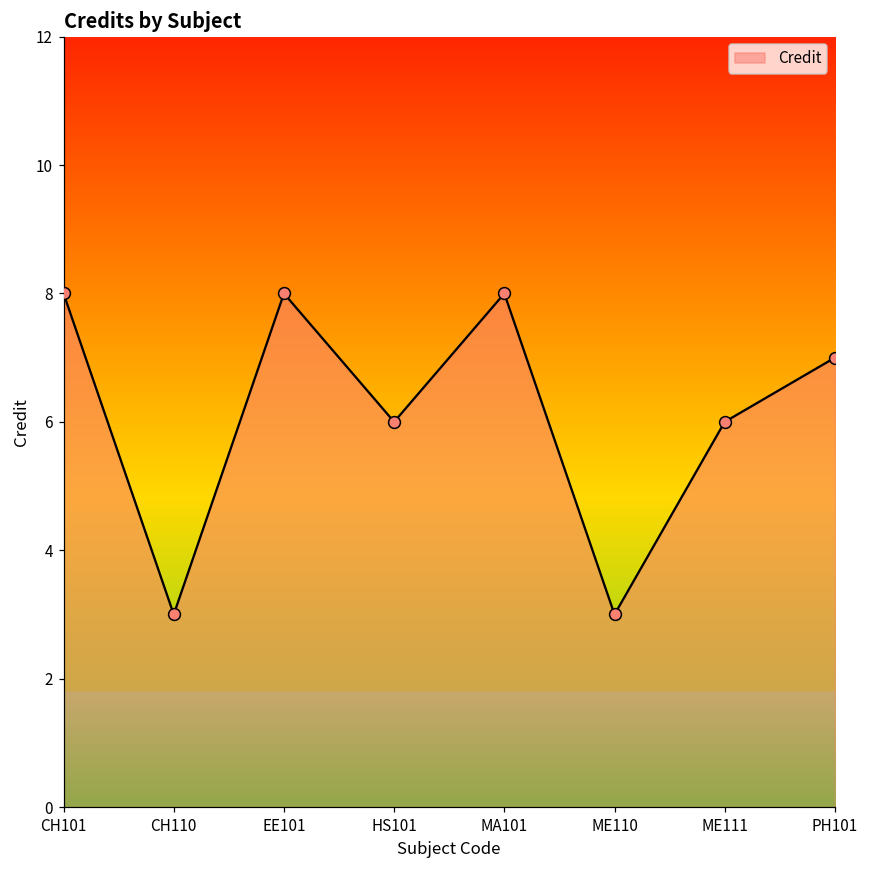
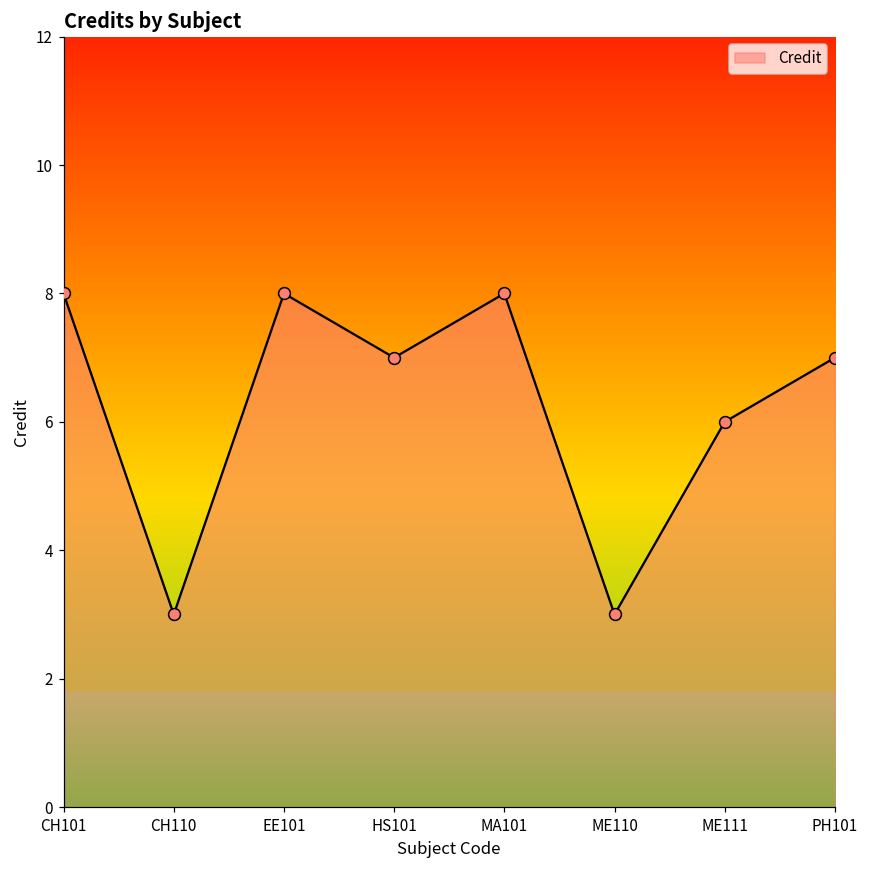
HS101: 6 -> 7
